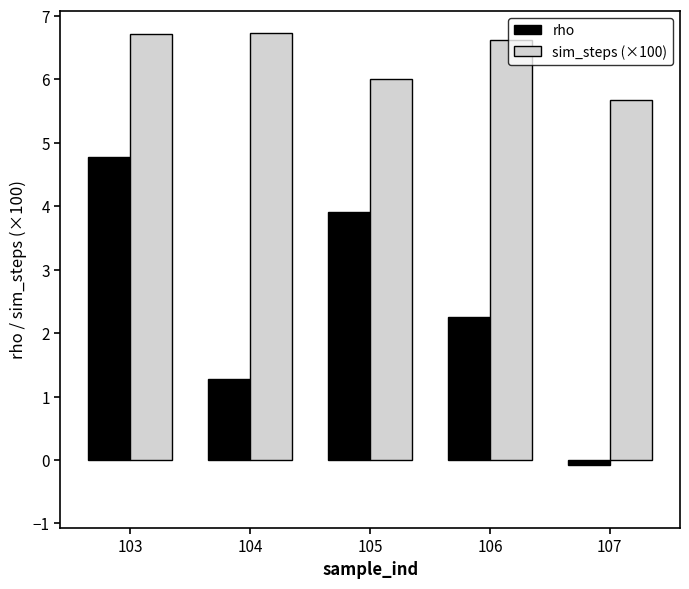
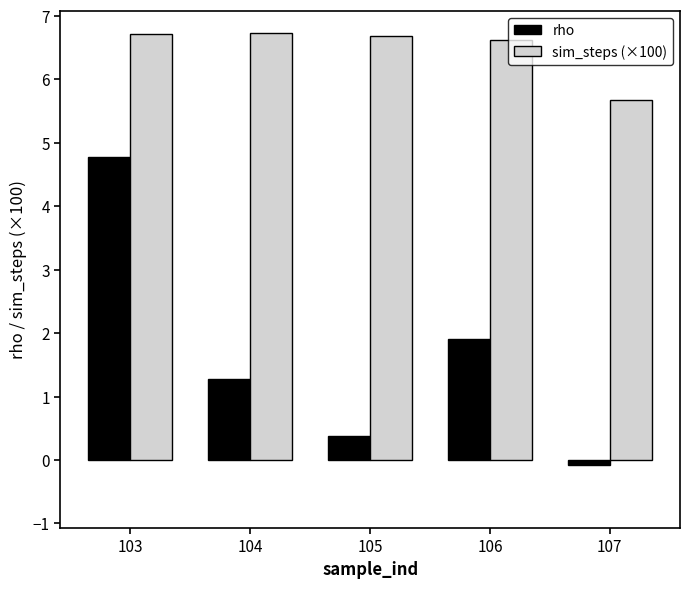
rho, 105: 3.9 -> 0.4
sim_steps (×100), 105: 6.0 -> 6.7
rho, 106: 2.3 -> 1.9
